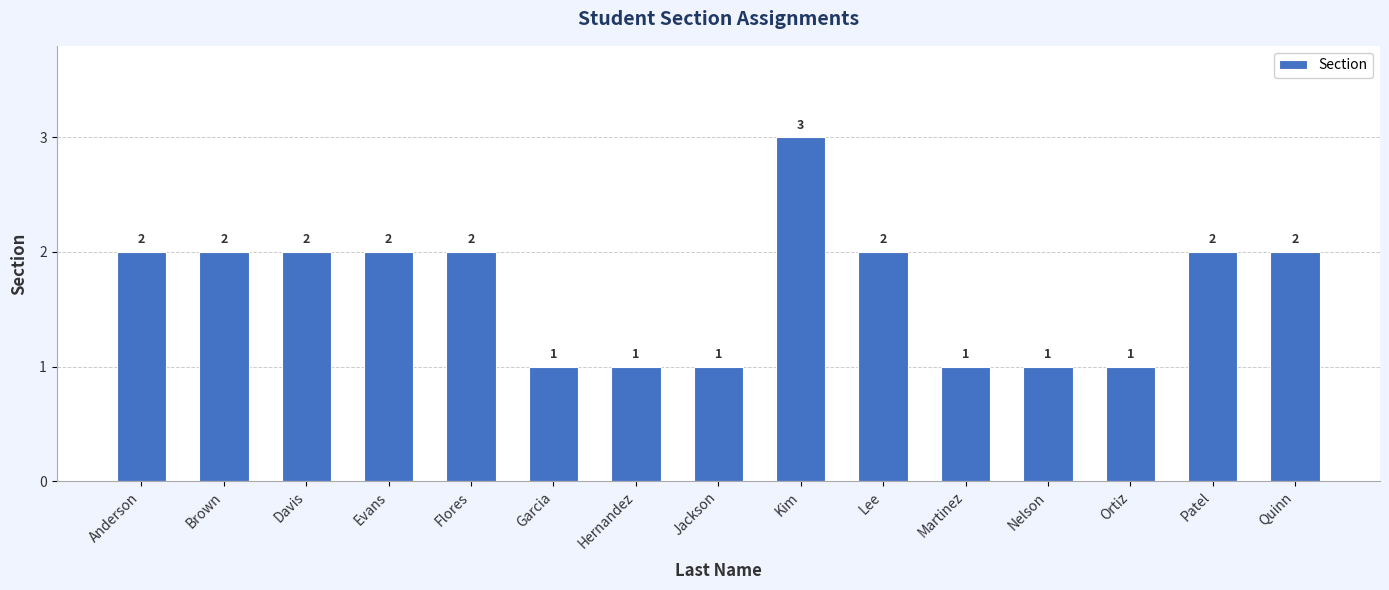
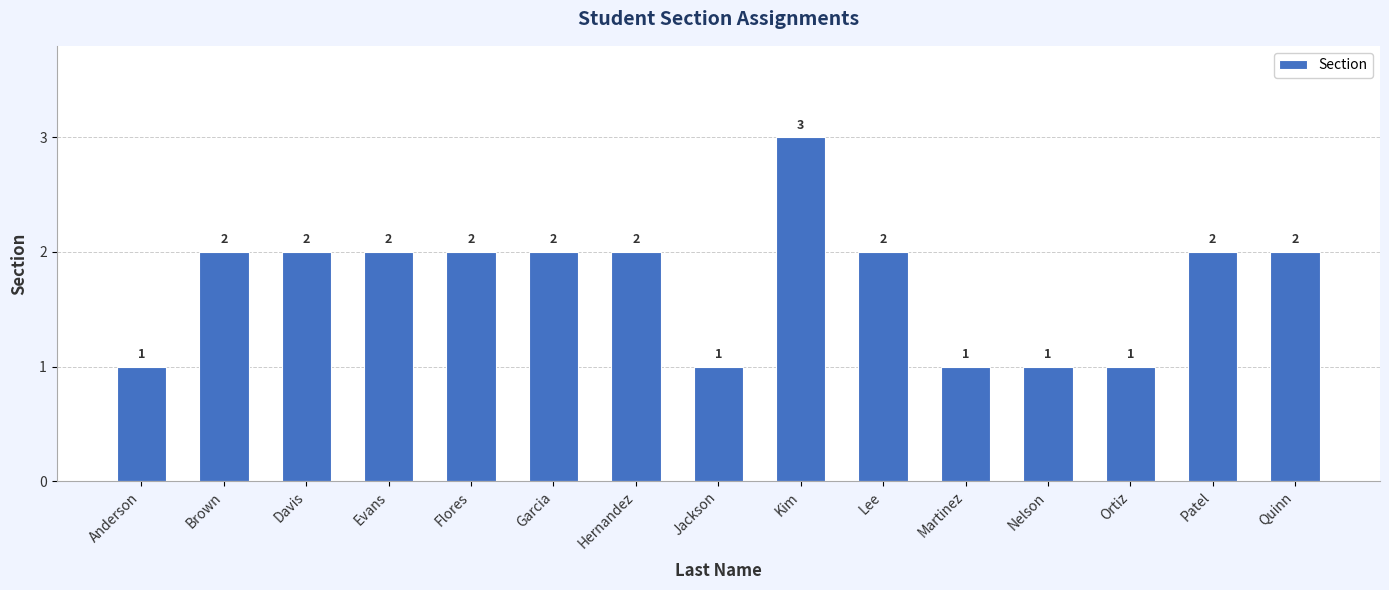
Anderson: 2 -> 1
Garcia: 1 -> 2
Hernandez: 1 -> 2
